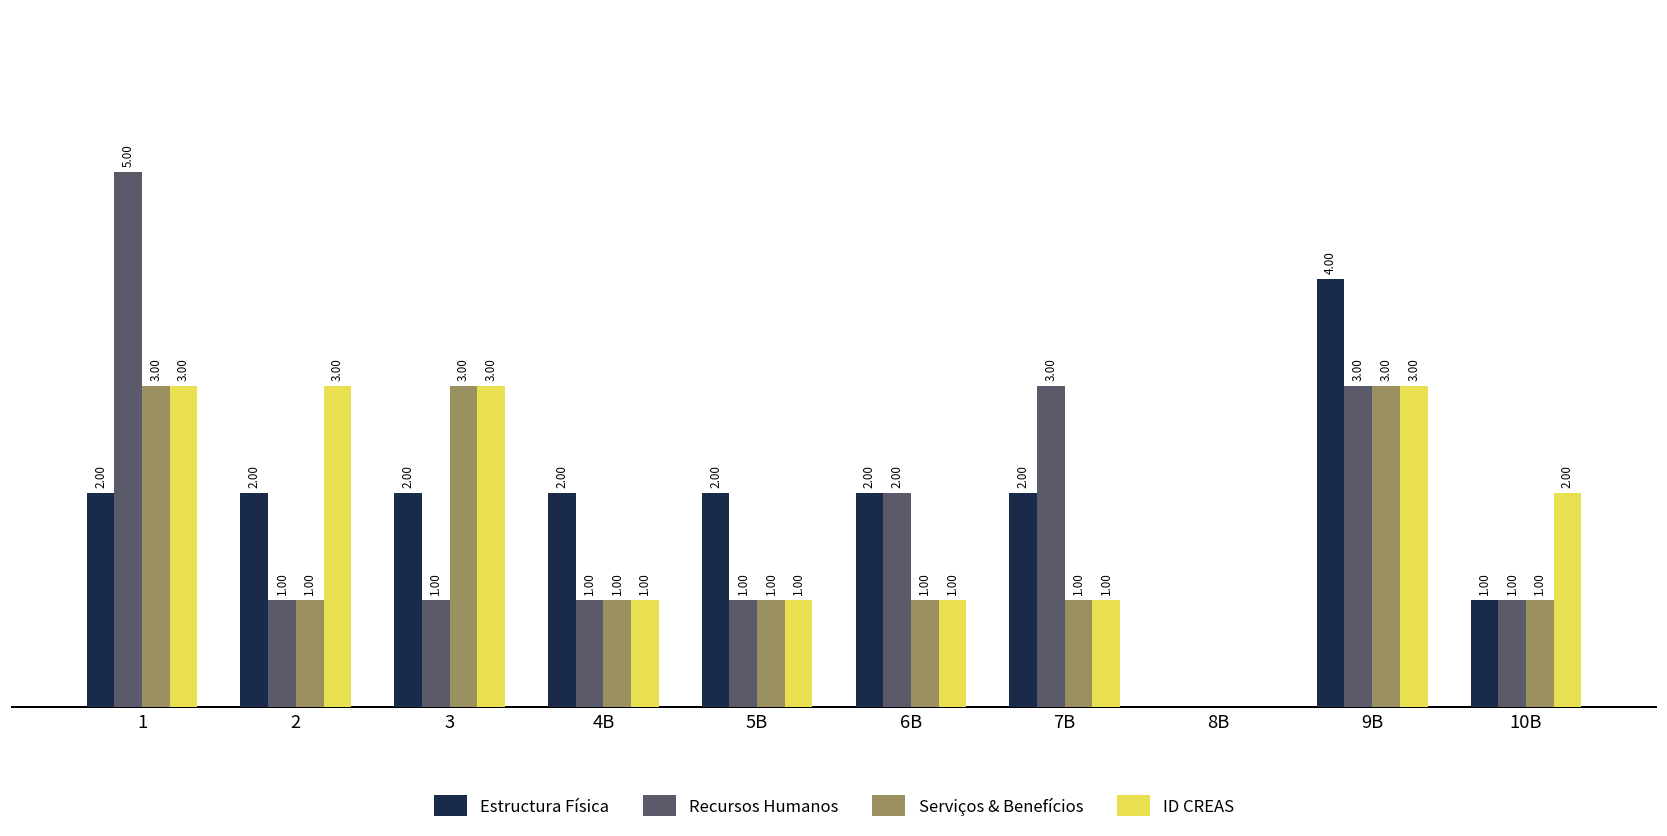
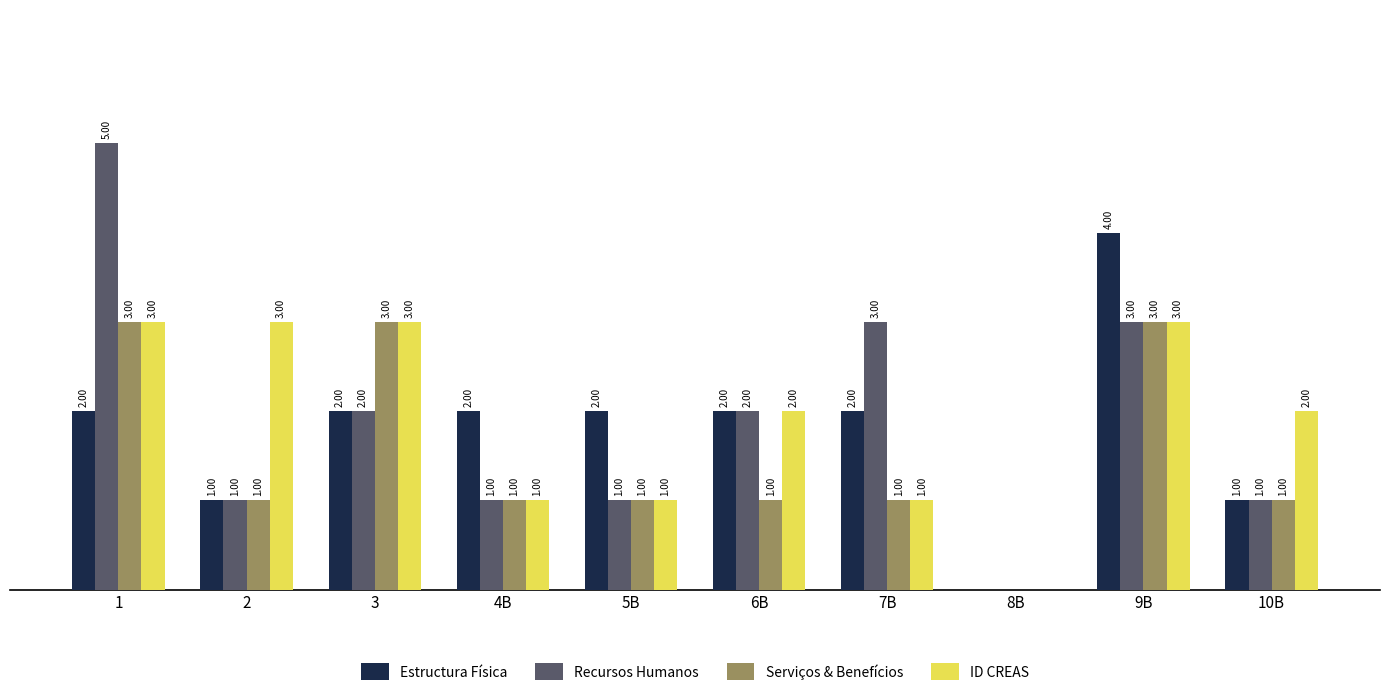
Estructura Física, 2: 2.00 -> 1.00
Recursos Humanos, 3: 1.00 -> 2.00
ID CREAS, 6B: 1.00 -> 2.00
